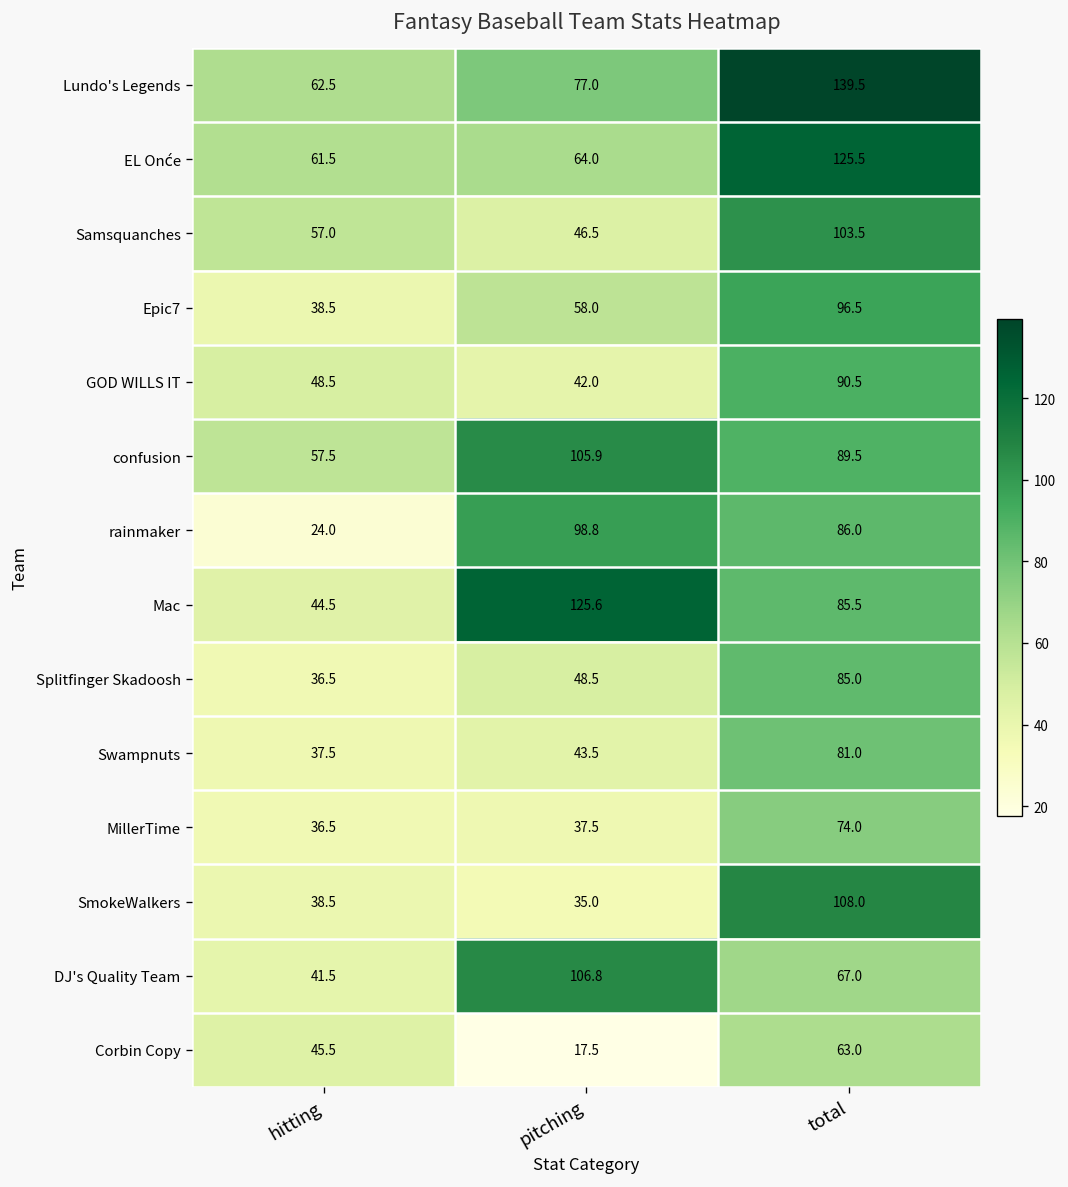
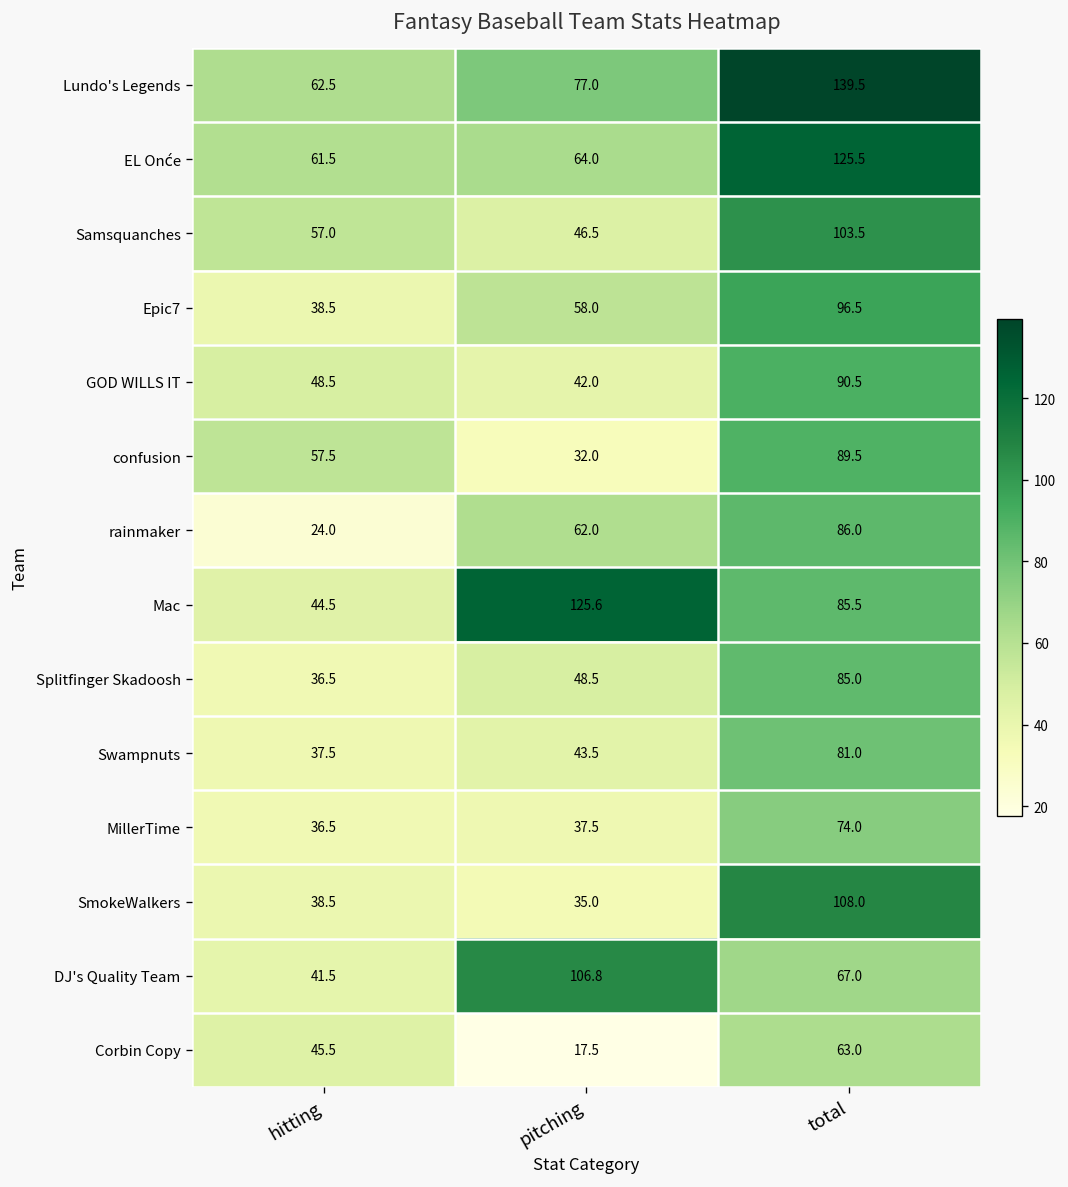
confusion, pitching: 105.9 -> 32.0
rainmaker, pitching: 98.8 -> 62.0
